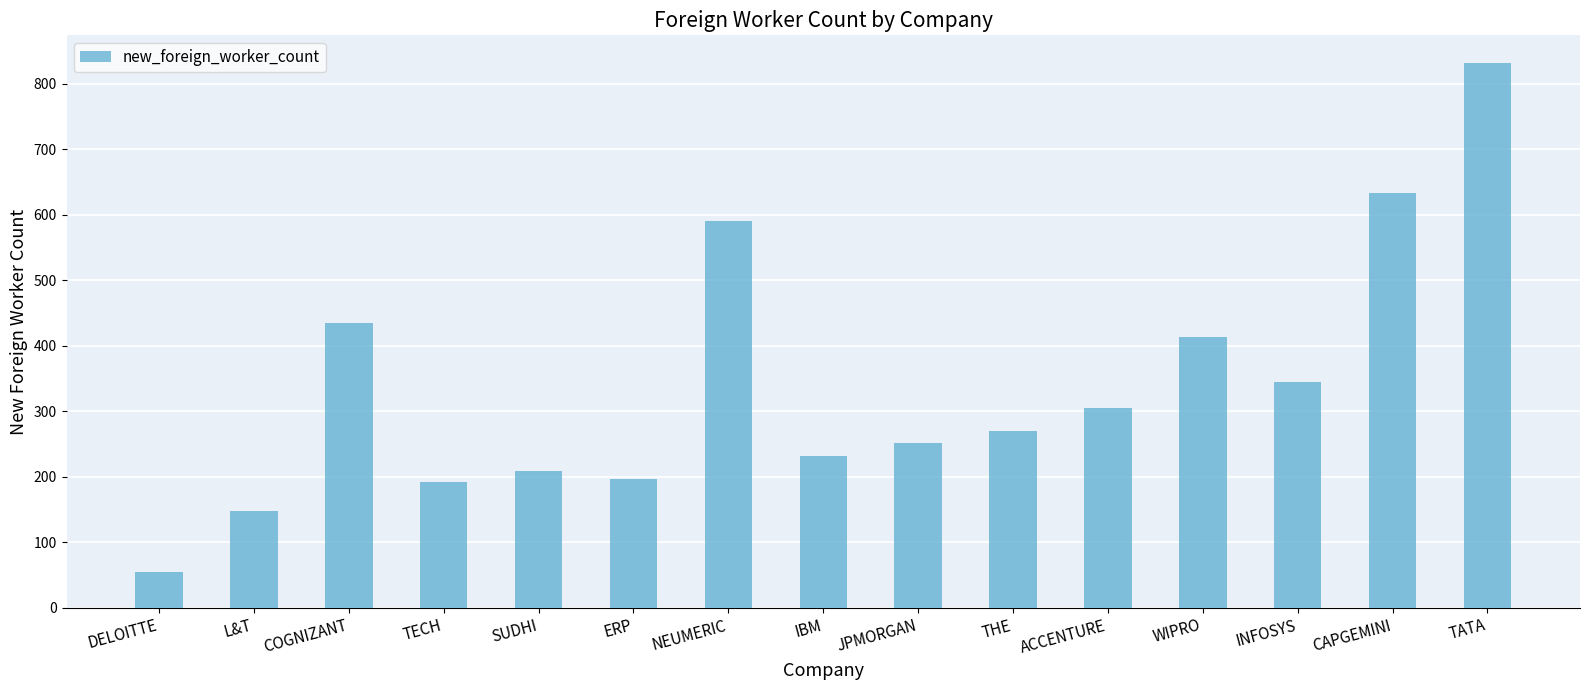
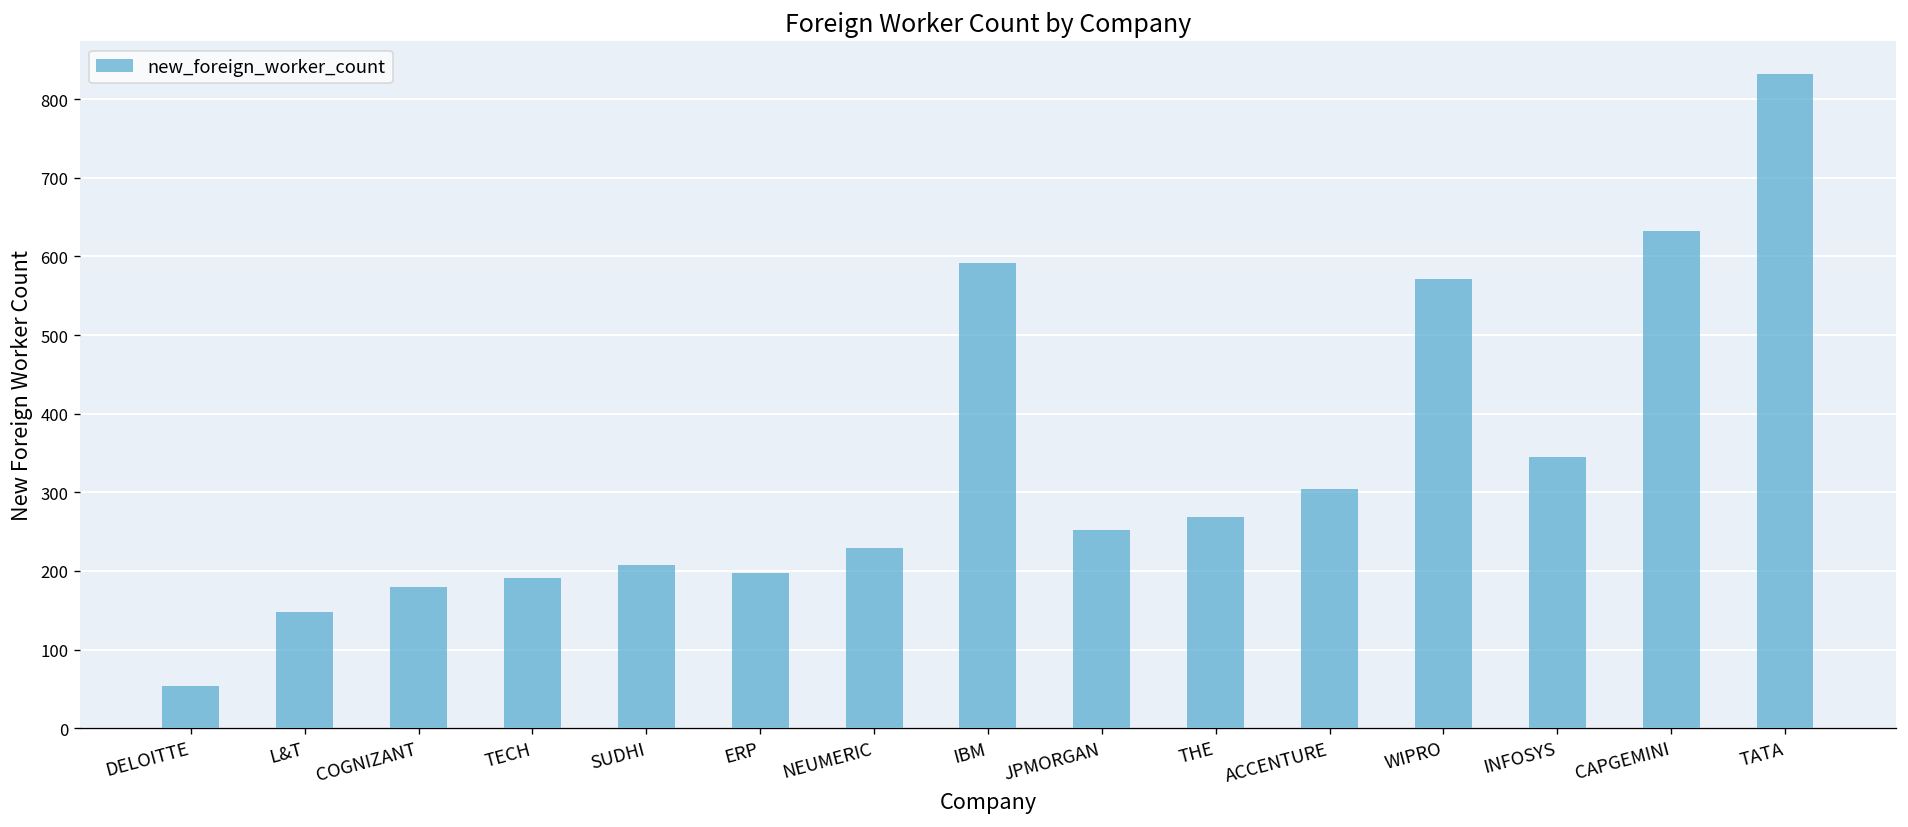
COGNIZANT: 430 -> 180
NEUMERIC: 590 -> 230
IBM: 230 -> 590
WIPRO: 410 -> 570
